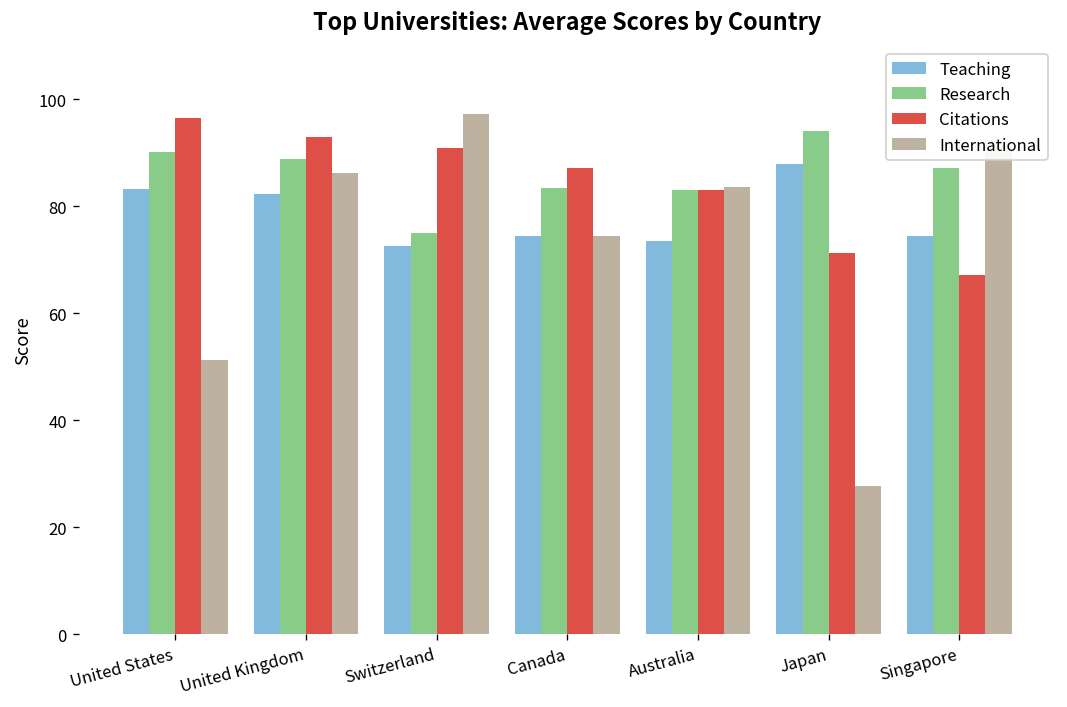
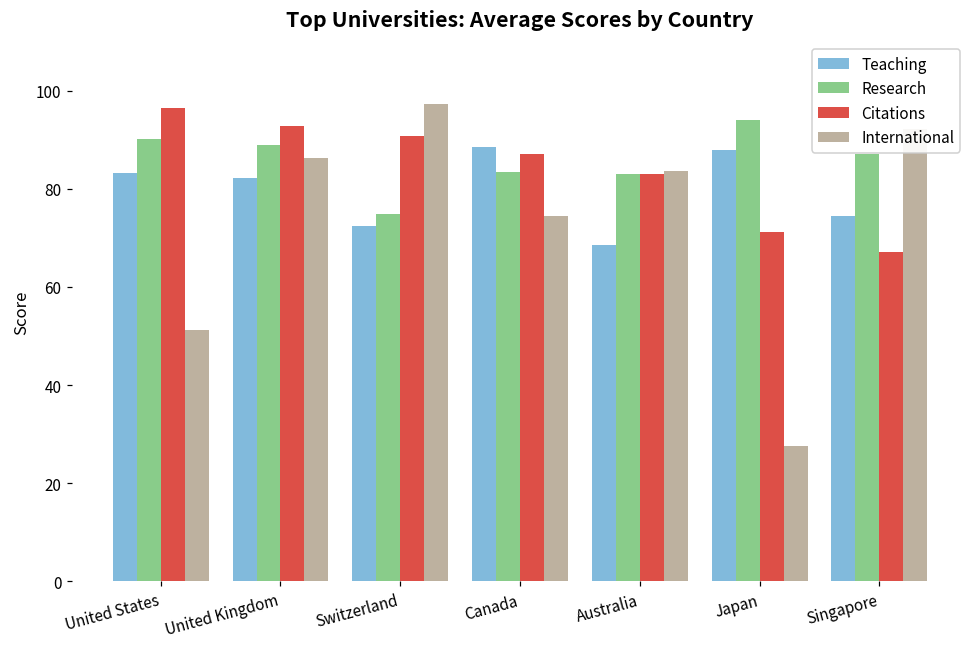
Teaching, Canada: 74 -> 89
Teaching, Australia: 73 -> 69
